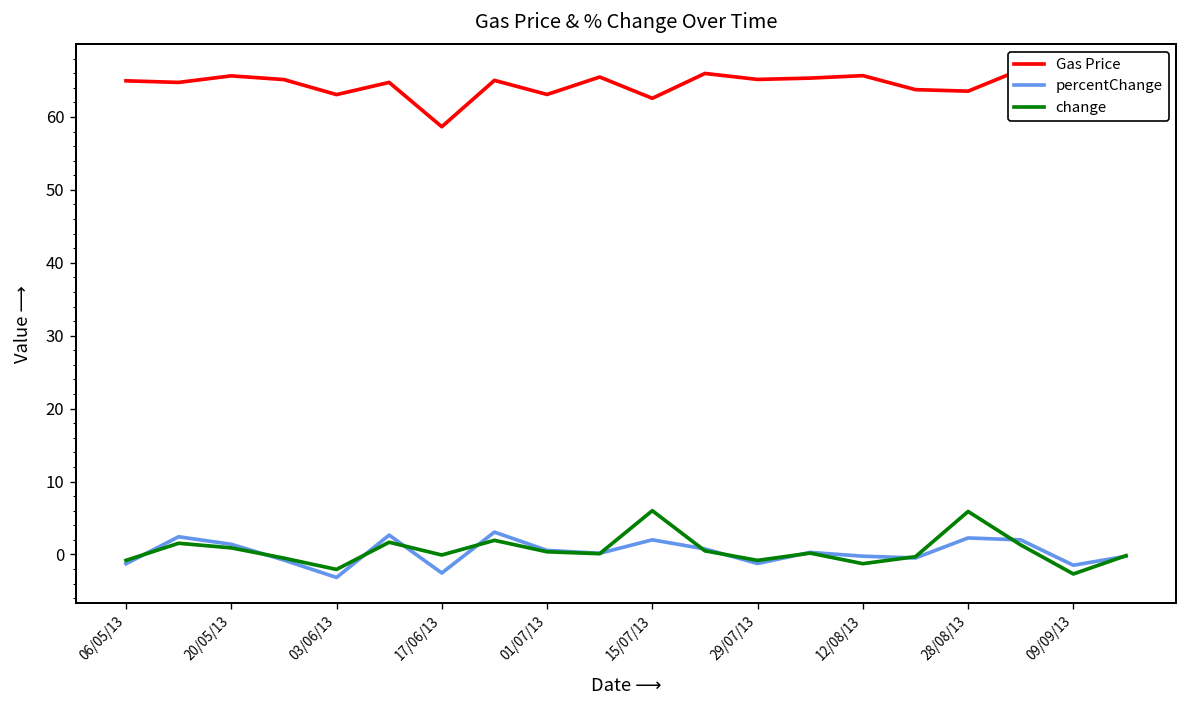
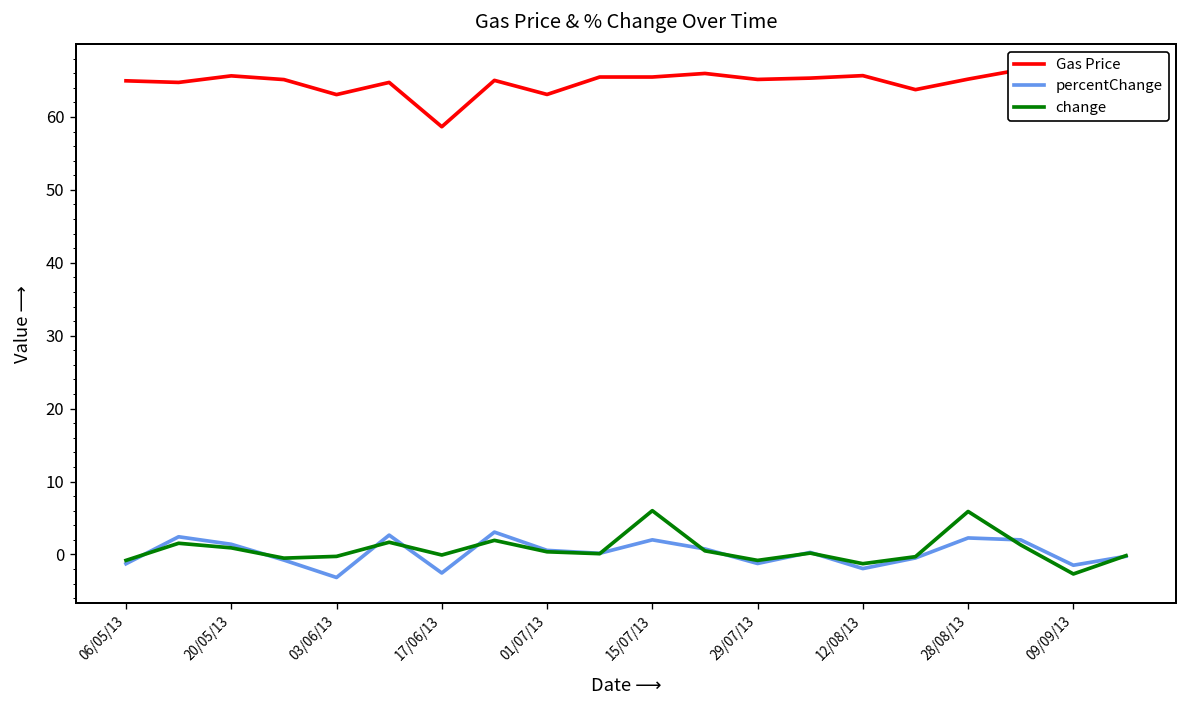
change, 03/06/13: -2 -> 0
Gas Price, 15/07/13: 63 -> 65
percentChange, 12/08/13: 0 -> -2
Gas Price, 28/08/13: 64 -> 65
